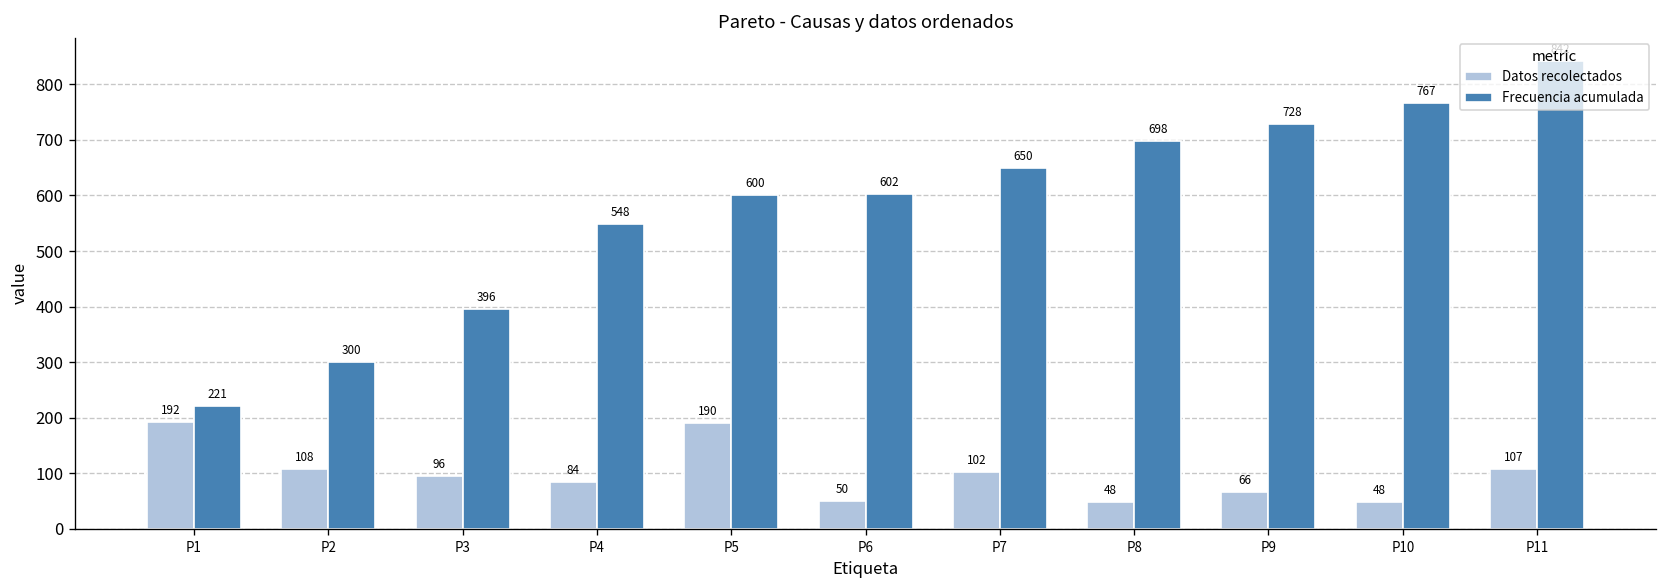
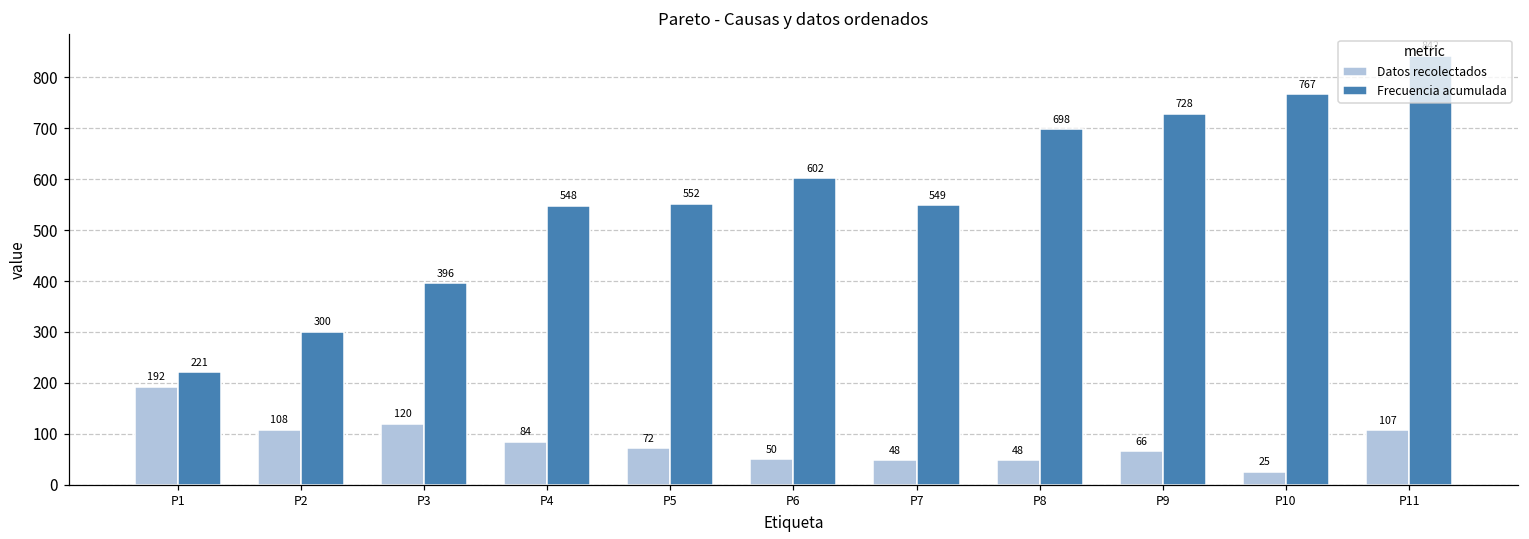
Datos recolectados, P3: 96 -> 120
Datos recolectados, P5: 190 -> 72
Frecuencia acumulada, P5: 600 -> 552
Datos recolectados, P7: 102 -> 48
Frecuencia acumulada, P7: 650 -> 549
Datos recolectados, P10: 48 -> 25
